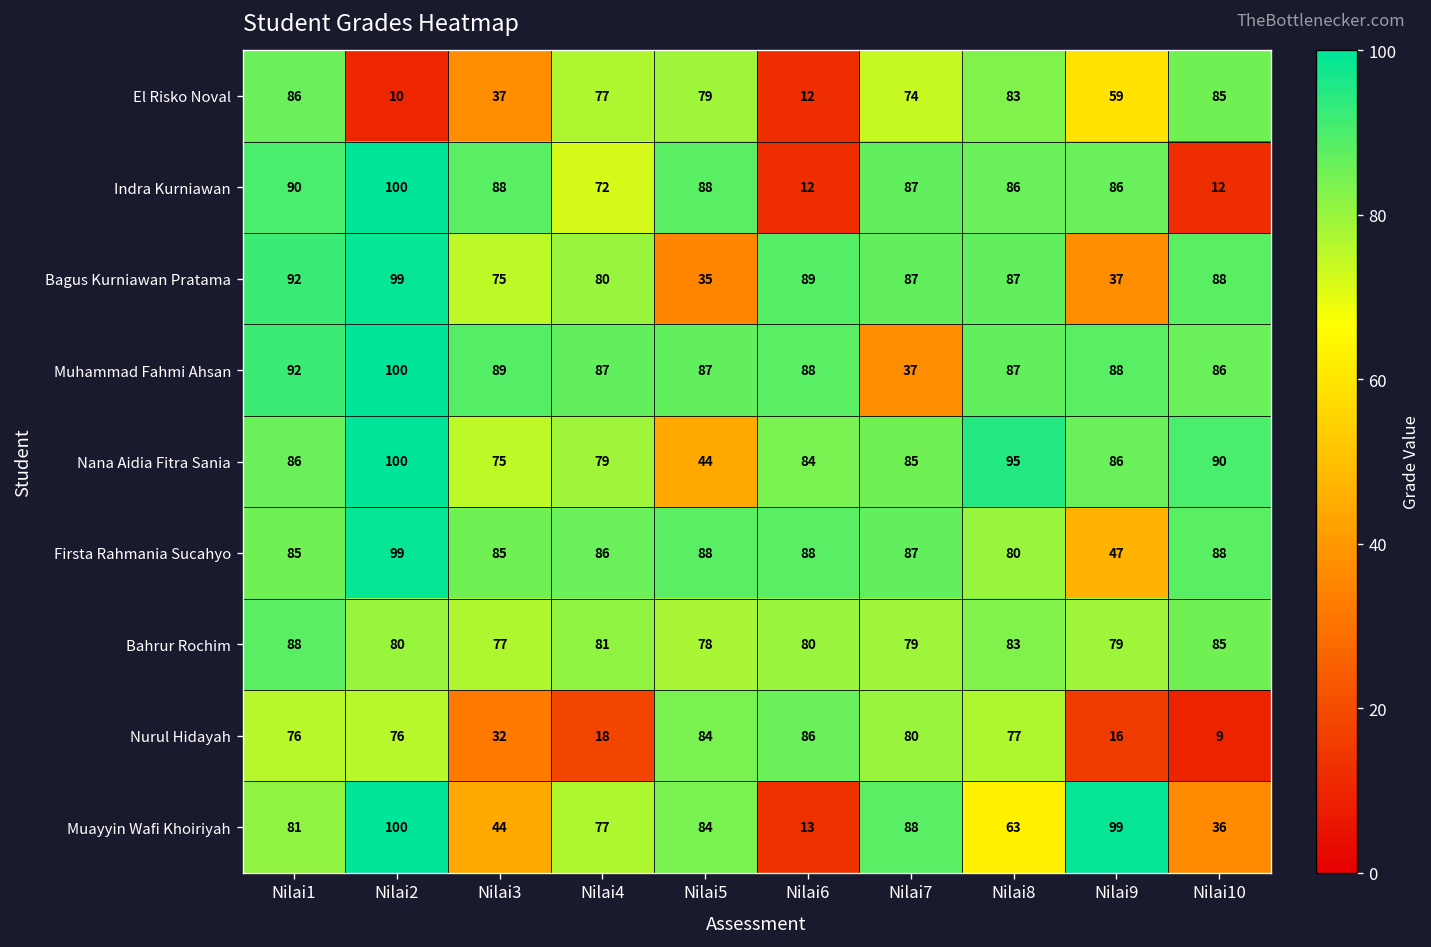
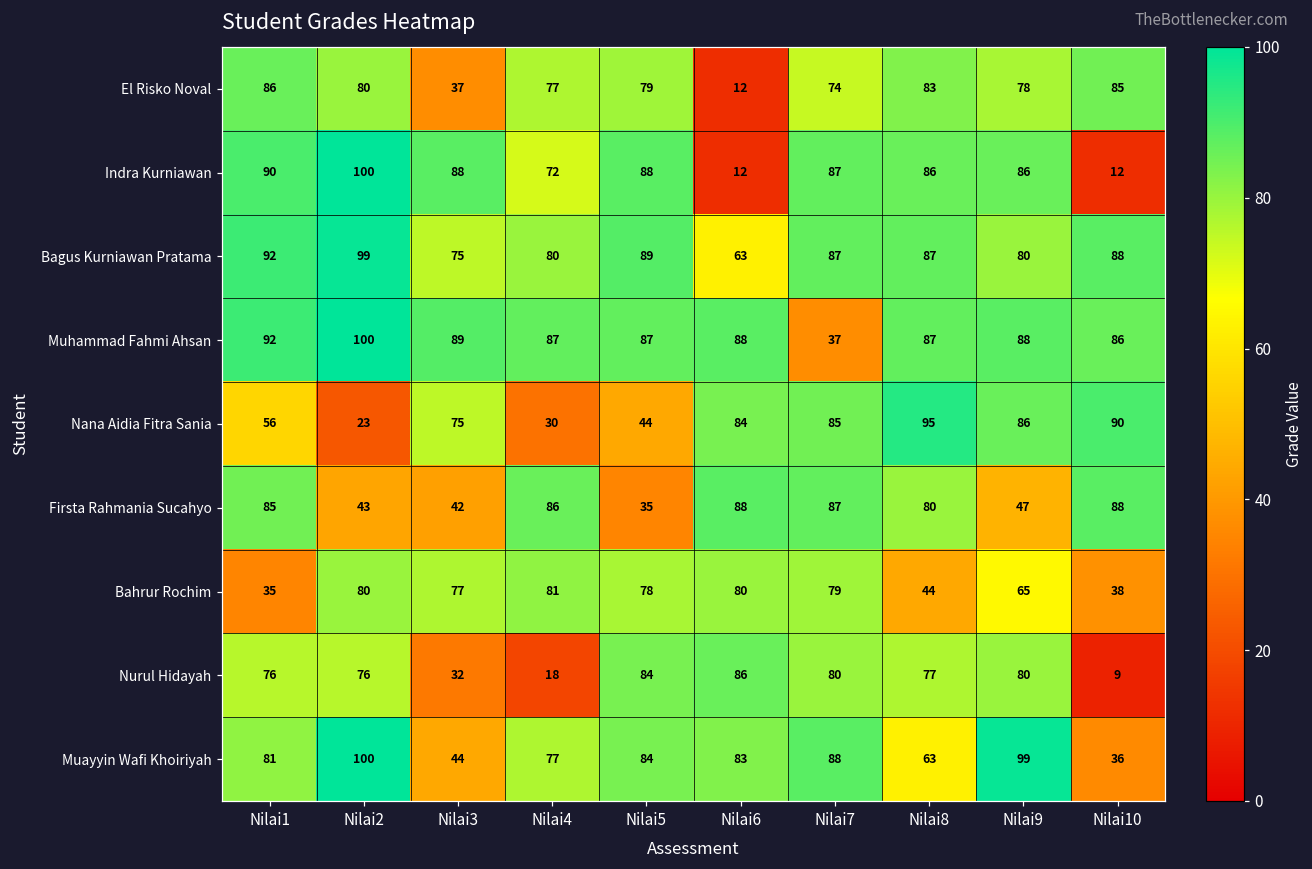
El Risko Noval, Nilai2: 10 -> 80
El Risko Noval, Nilai9: 59 -> 78
Bagus Kurniawan Pratama, Nilai5: 35 -> 89
Bagus Kurniawan Pratama, Nilai6: 89 -> 63
Bagus Kurniawan Pratama, Nilai9: 37 -> 80
Nana Aidia Fitra Sania, Nilai1: 86 -> 56
Nana Aidia Fitra Sania, Nilai2: 100 -> 23
Nana Aidia Fitra Sania, Nilai4: 79 -> 30
Firsta Rahmania Sucahyo, Nilai2: 99 -> 43
Firsta Rahmania Sucahyo, Nilai3: 85 -> 42
Firsta Rahmania Sucahyo, Nilai5: 88 -> 35
Bahrur Rochim, Nilai1: 88 -> 35
Bahrur Rochim, Nilai8: 83 -> 44
Bahrur Rochim, Nilai9: 79 -> 65
Bahrur Rochim, Nilai10: 85 -> 38
Nurul Hidayah, Nilai9: 16 -> 80
Muayyin Wafi Khoiriyah, Nilai6: 13 -> 83
